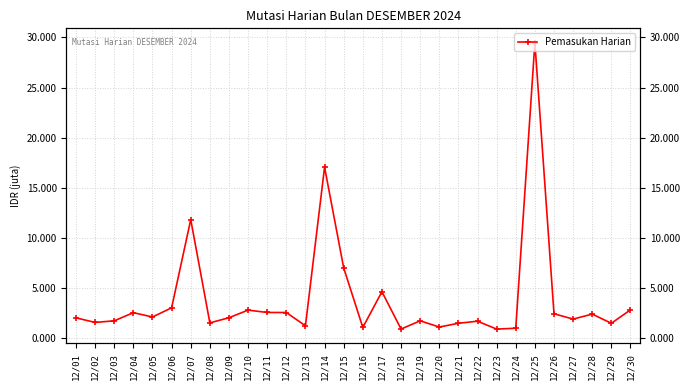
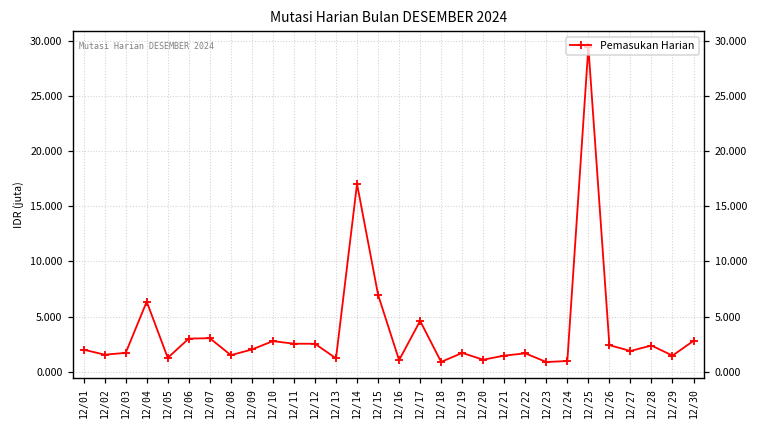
12/04: 2.5 -> 6.3
12/05: 2.1 -> 1.2
12/07: 11.8 -> 3.0
